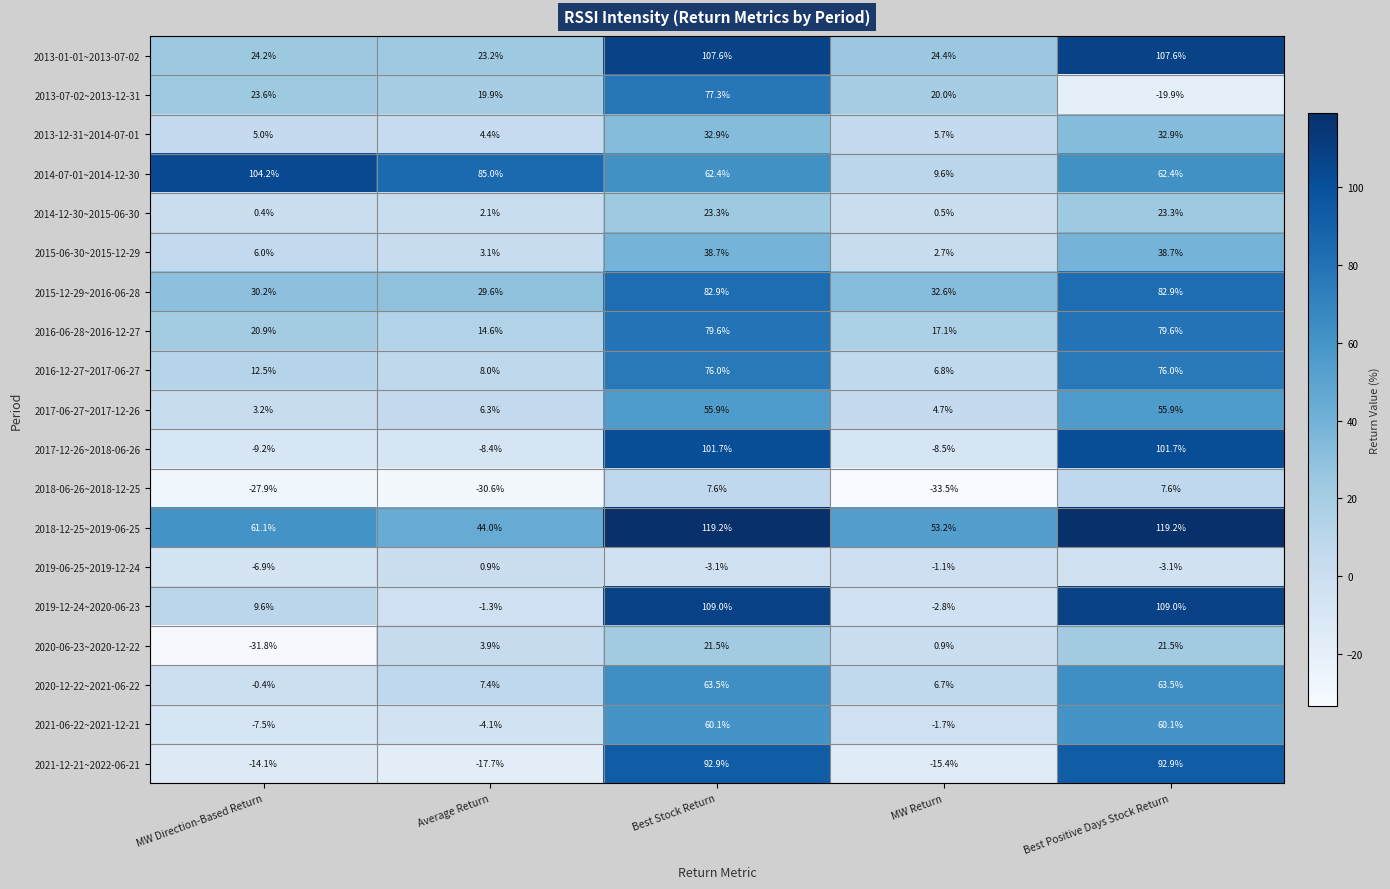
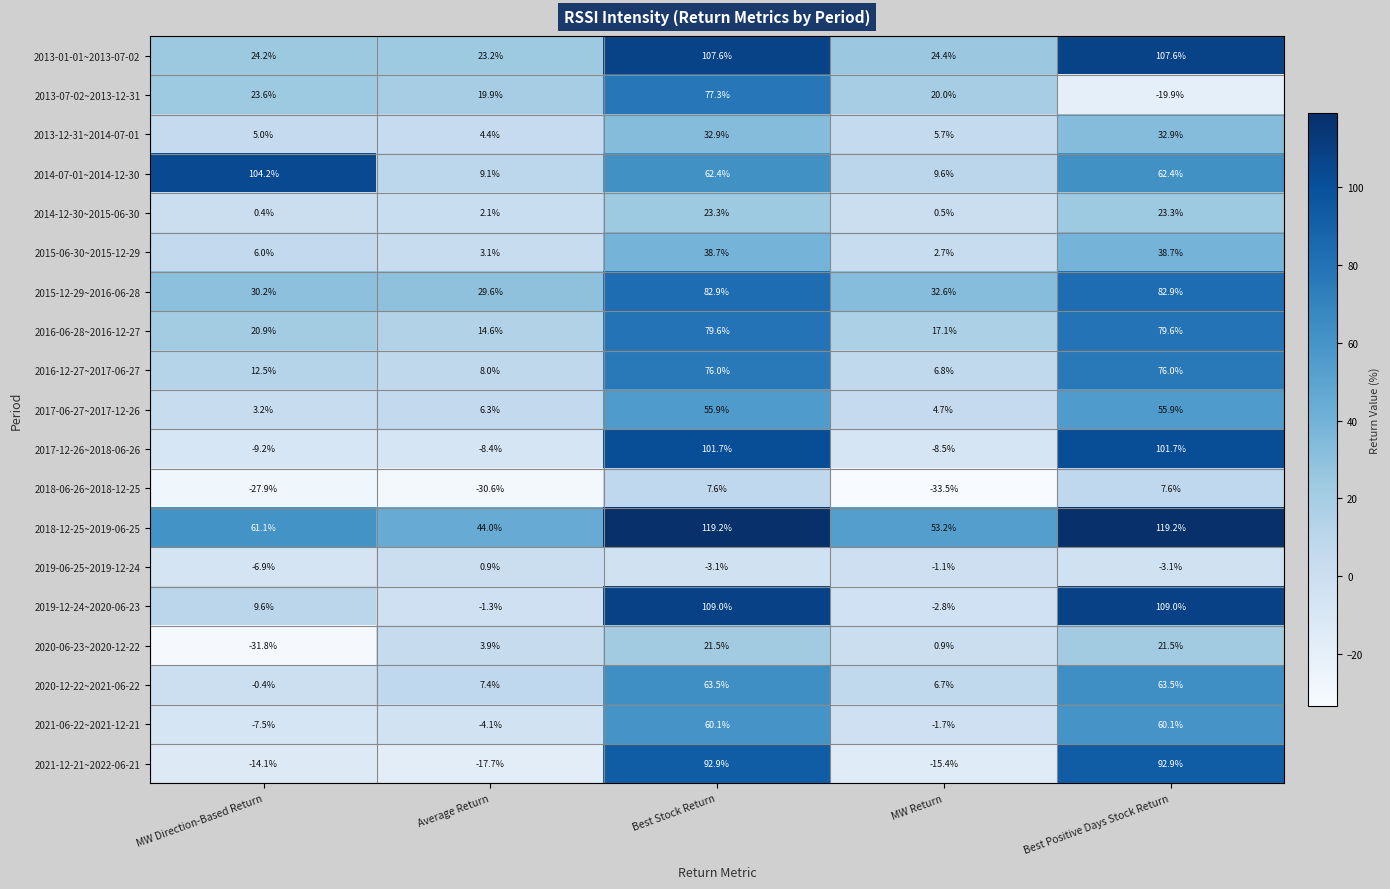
2014-07-01~2014-12-30, Average Return: 85.0% -> 9.1%
